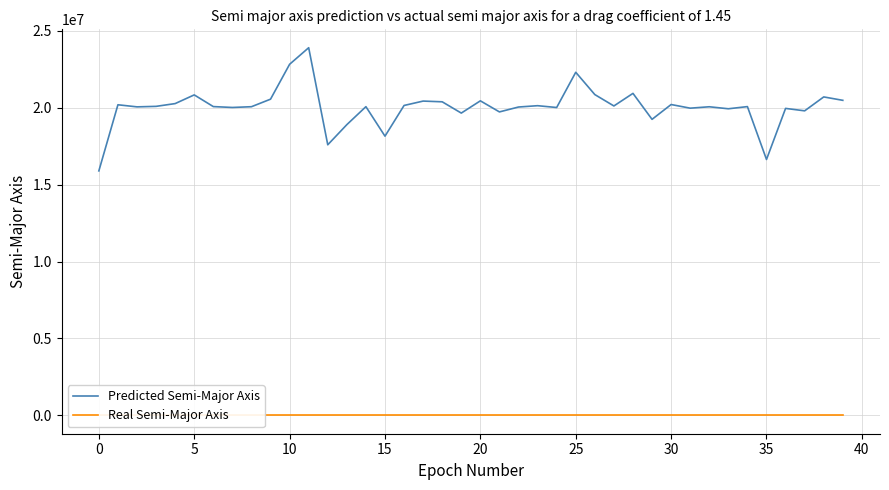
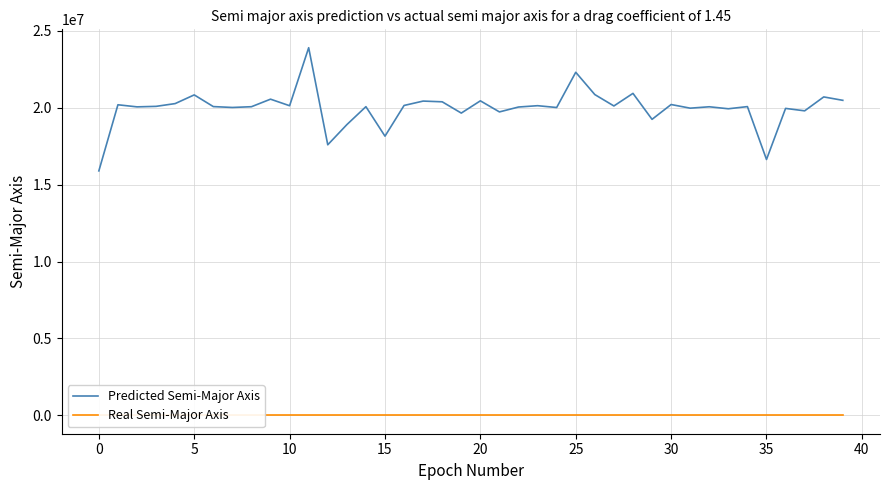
Predicted Semi-Major Axis, 10: 22800000 -> 20100000
